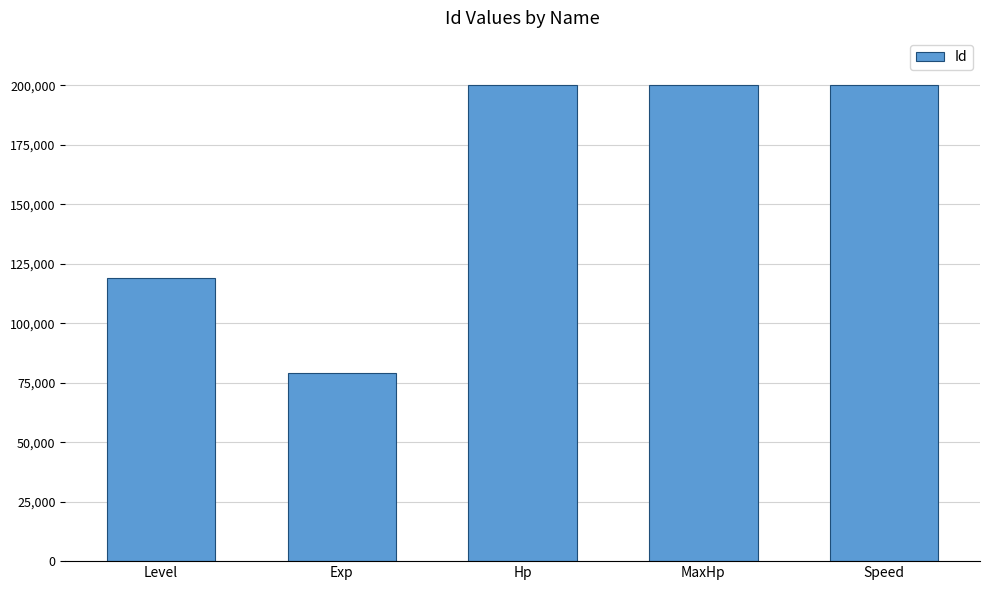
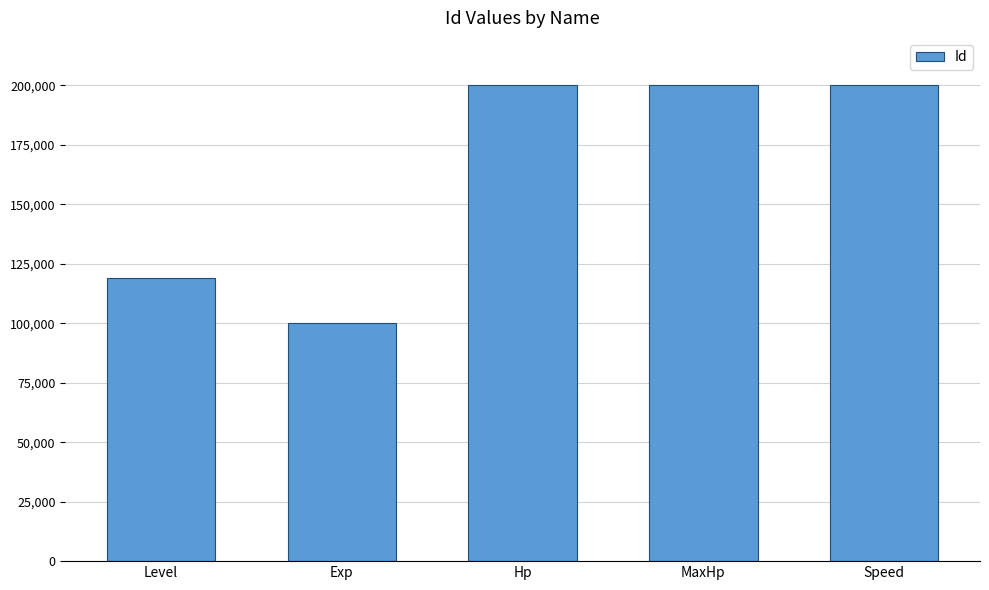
Exp: 79,000 -> 100,000
